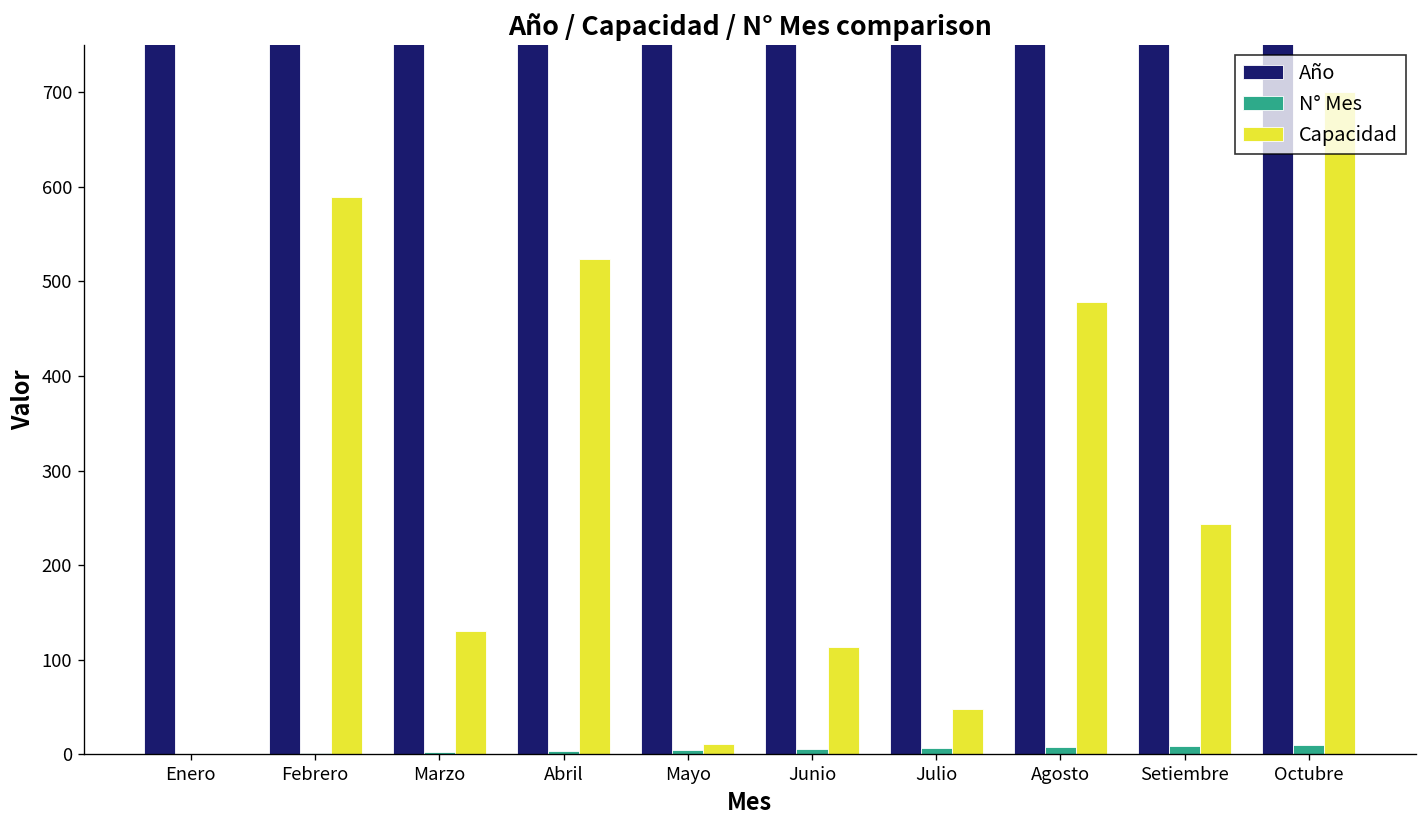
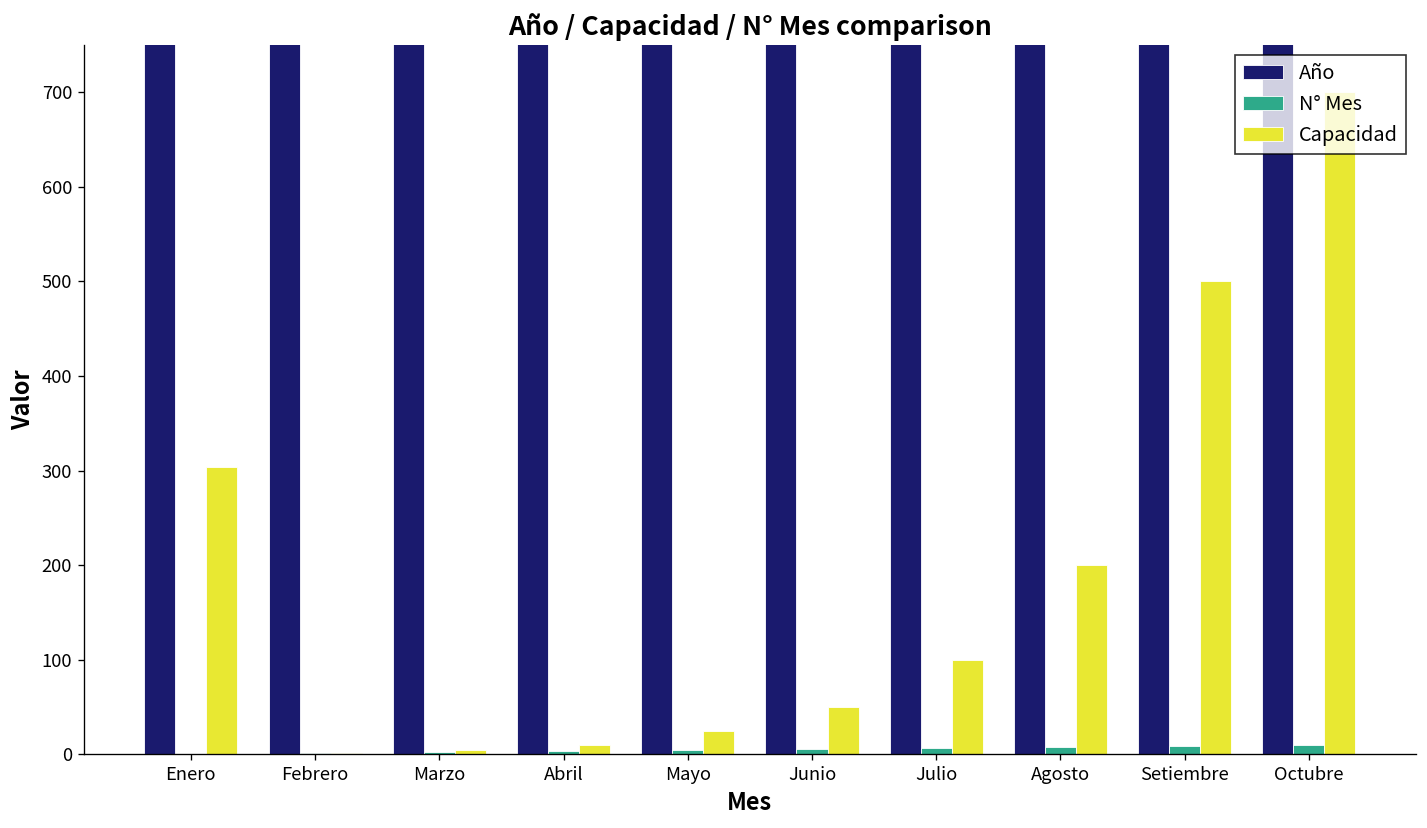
Capacidad, Enero: 0 -> 300
Capacidad, Febrero: 590 -> 0
Capacidad, Marzo: 130 -> 10
Capacidad, Abril: 520 -> 10
Capacidad, Mayo: 10 -> 30
Capacidad, Junio: 110 -> 50
Capacidad, Julio: 50 -> 100
Capacidad, Agosto: 480 -> 200
Capacidad, Setiembre: 240 -> 500
